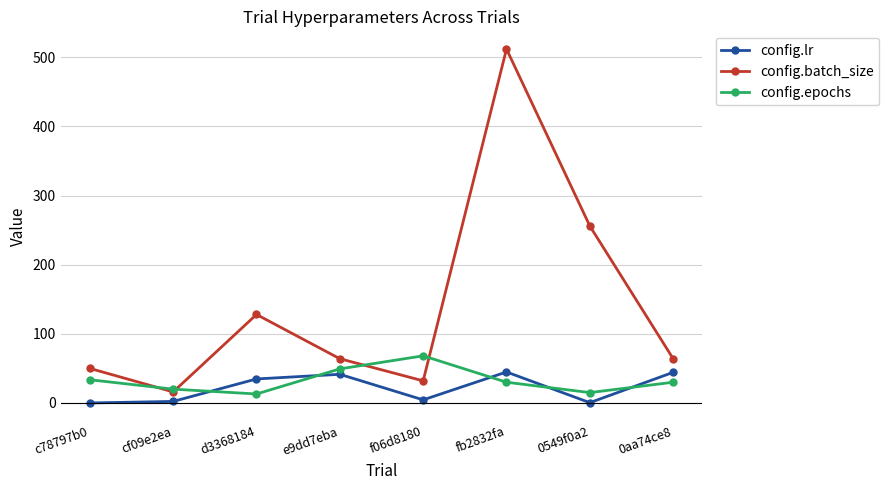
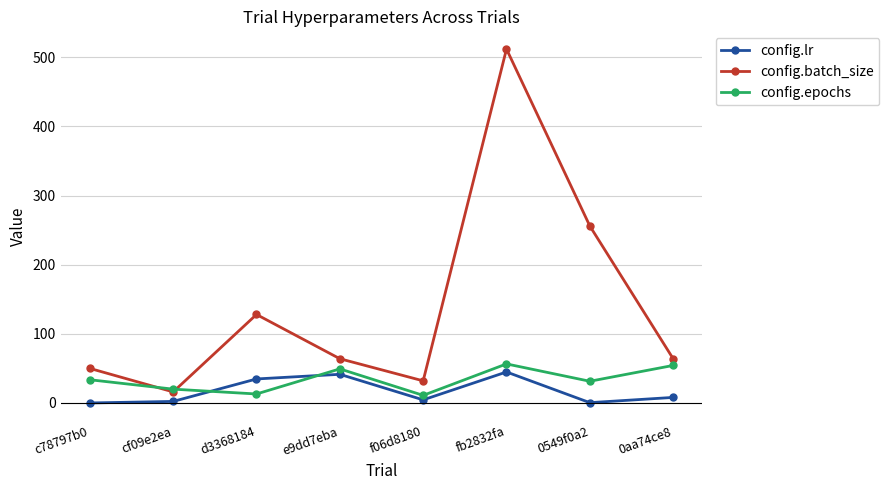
config.epochs, f06d8180: 70 -> 10
config.epochs, fb2832fa: 30 -> 60
config.epochs, 0549f0a2: 20 -> 30
config.lr, 0aa74ce8: 40 -> 10
config.epochs, 0aa74ce8: 30 -> 50
